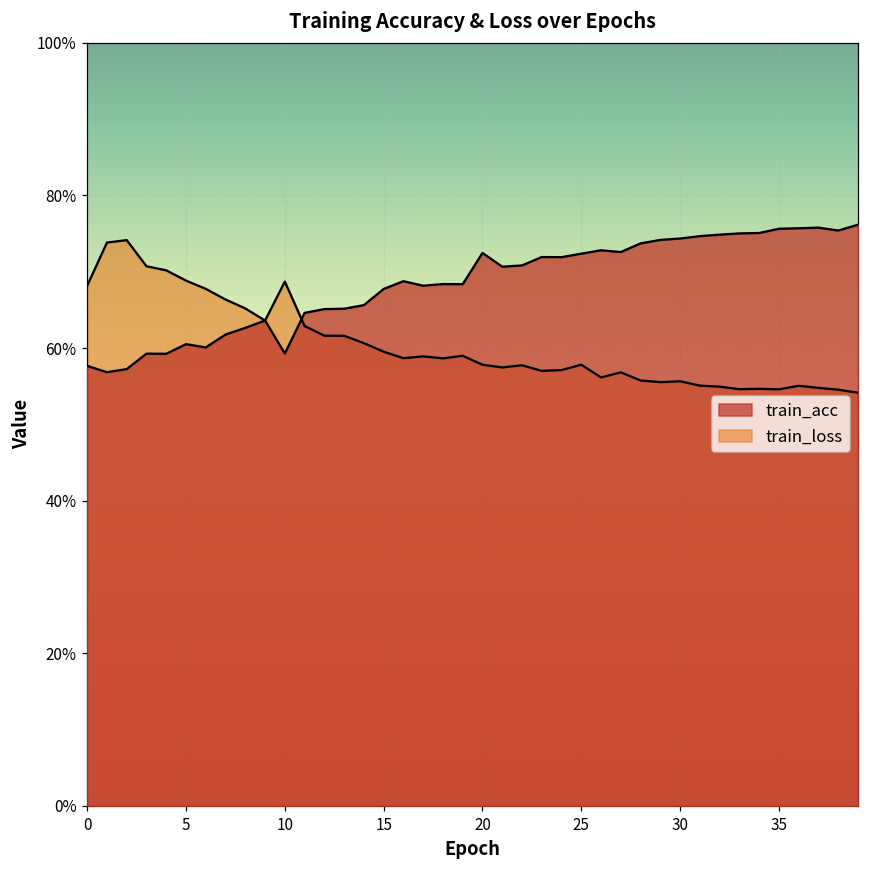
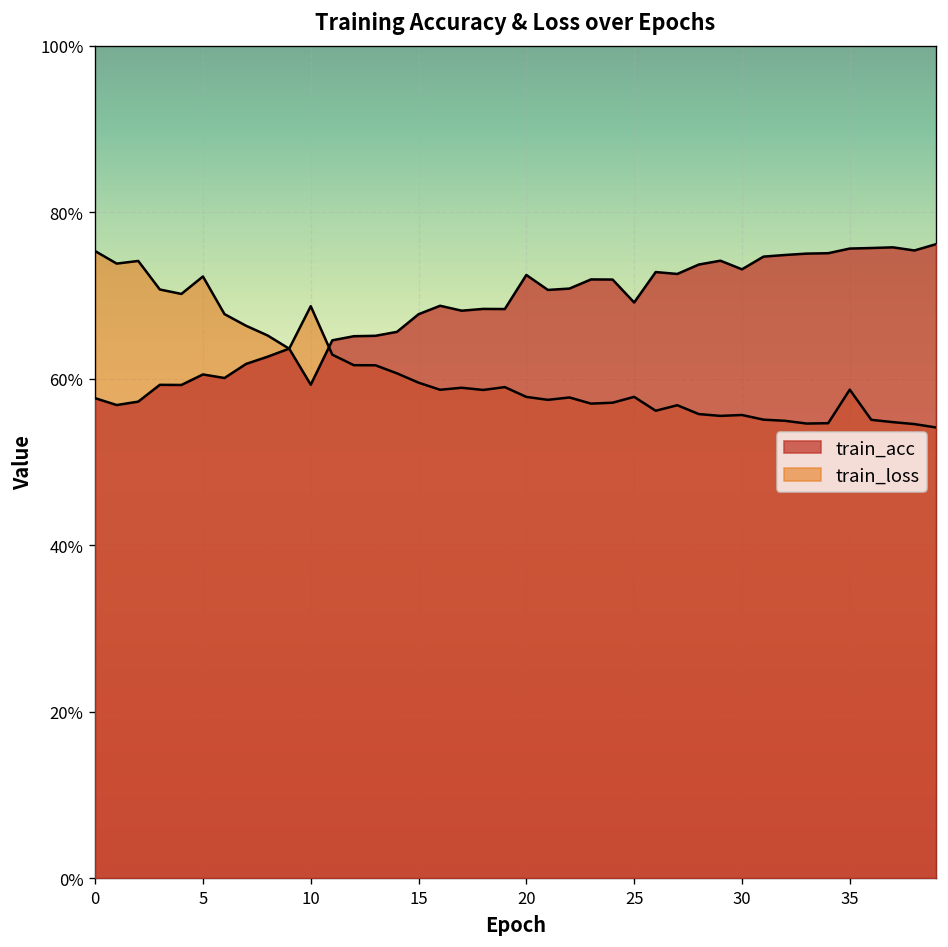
train_loss, 0: 68% -> 75%
train_loss, 5: 69% -> 72%
train_acc, 25: 72% -> 69%
train_acc, 30: 74% -> 73%
train_loss, 35: 55% -> 59%
